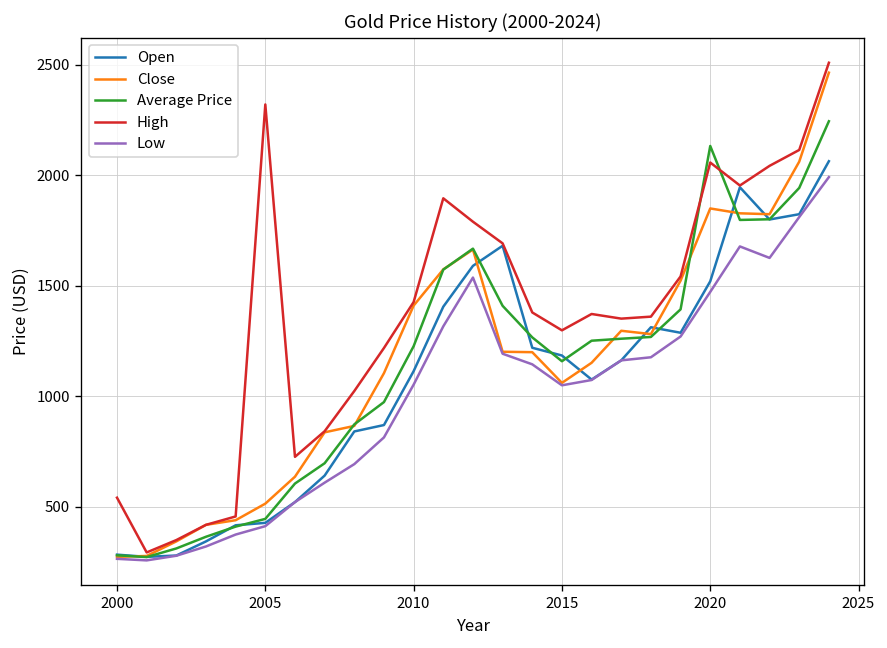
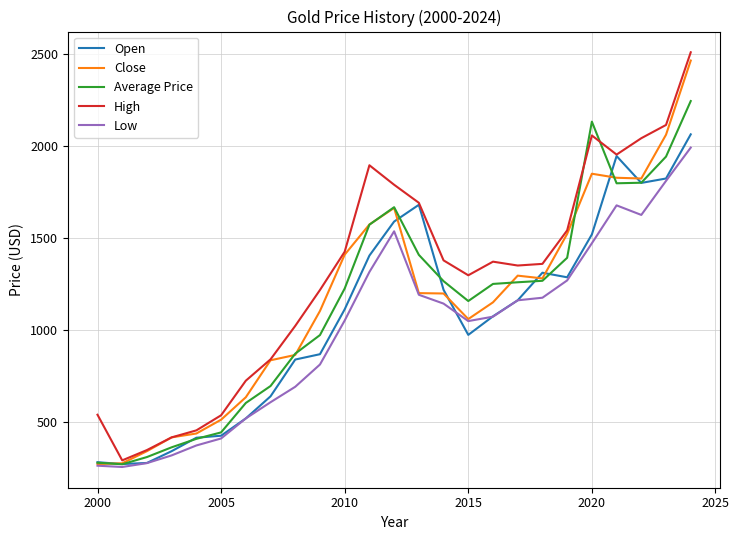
High, 2005: 2320 -> 540
Open, 2015: 1180 -> 970
